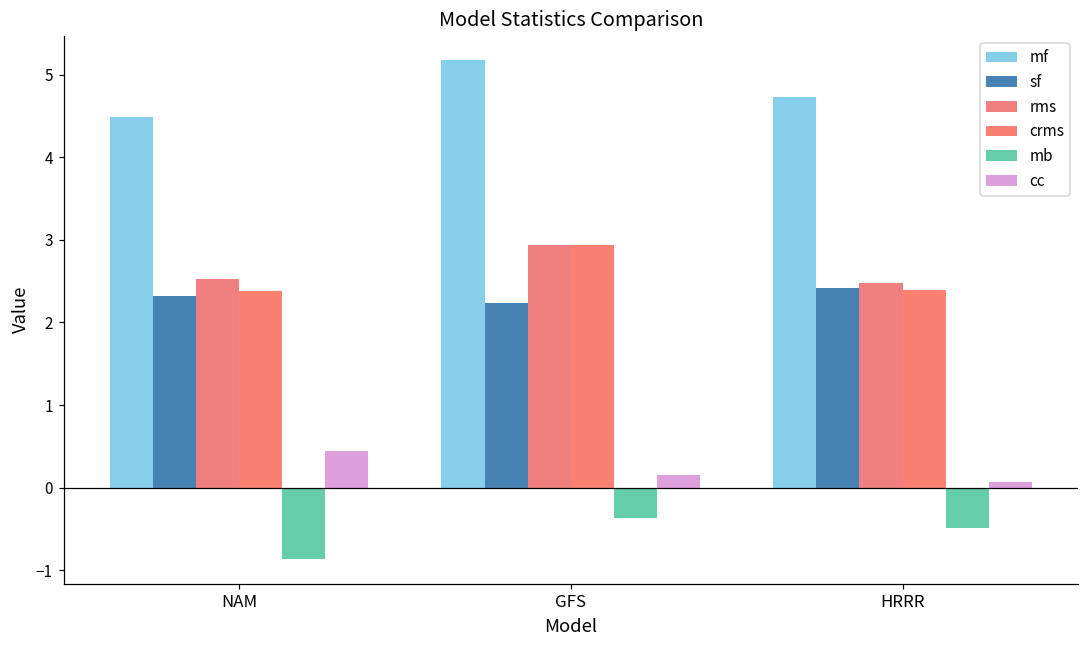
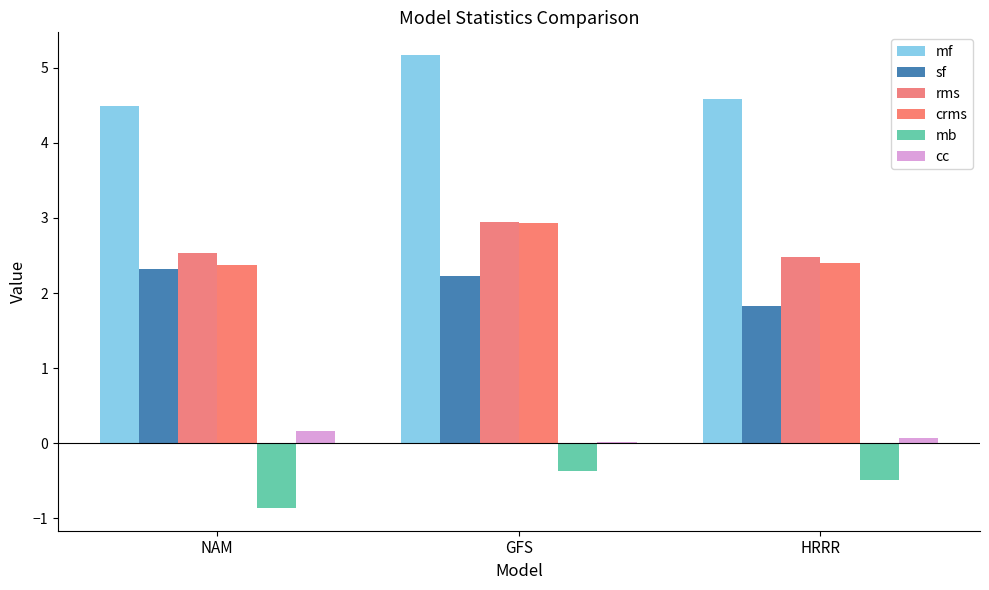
cc, NAM: 0.4 -> 0.2
cc, GFS: 0.2 -> 0.0
mf, HRRR: 4.7 -> 4.6
sf, HRRR: 2.4 -> 1.8
